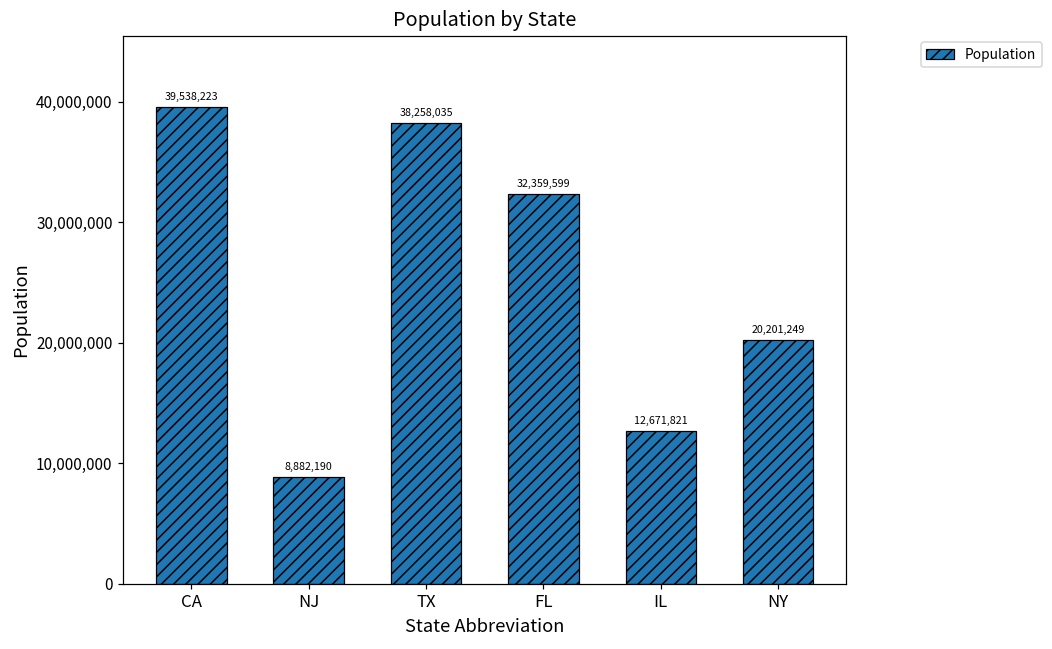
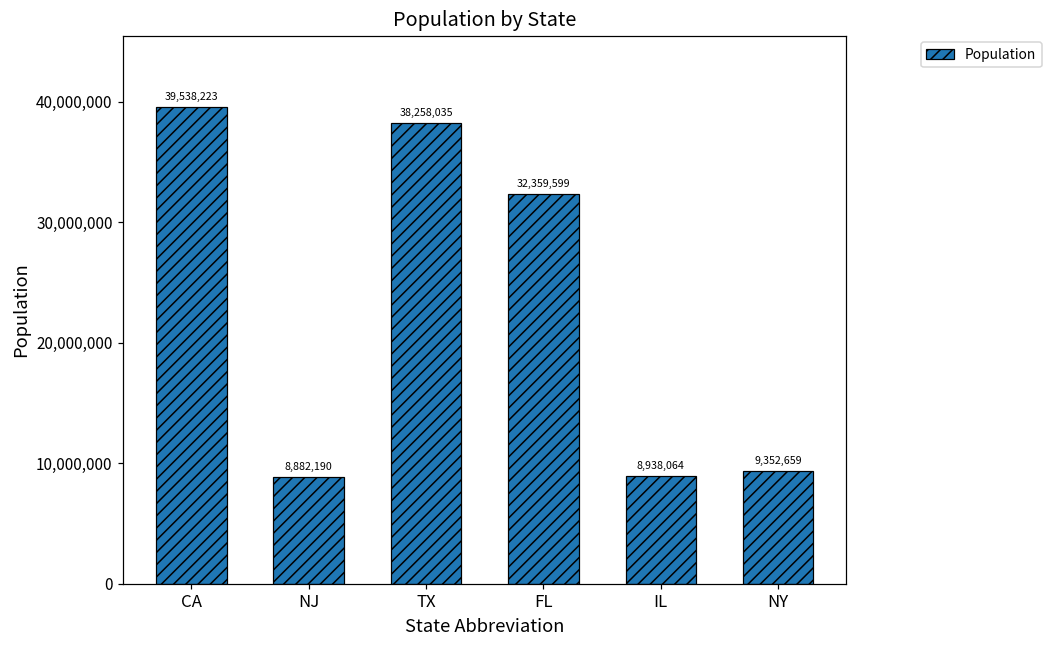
IL: 12,671,821 -> 8,938,064
NY: 20,201,249 -> 9,352,659
